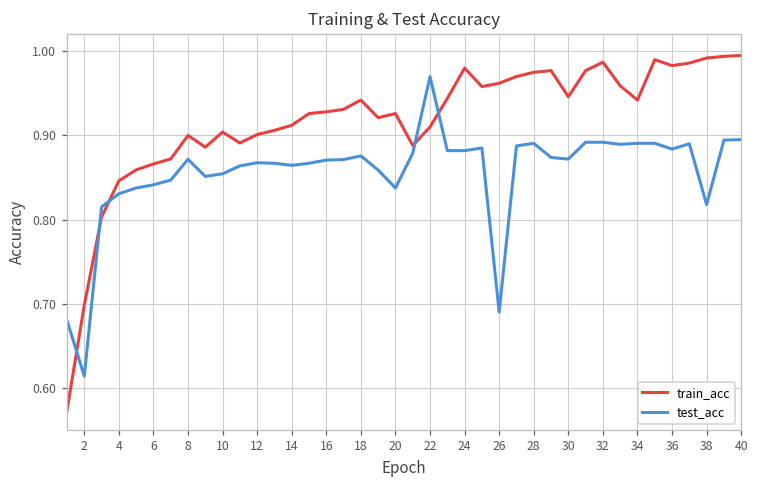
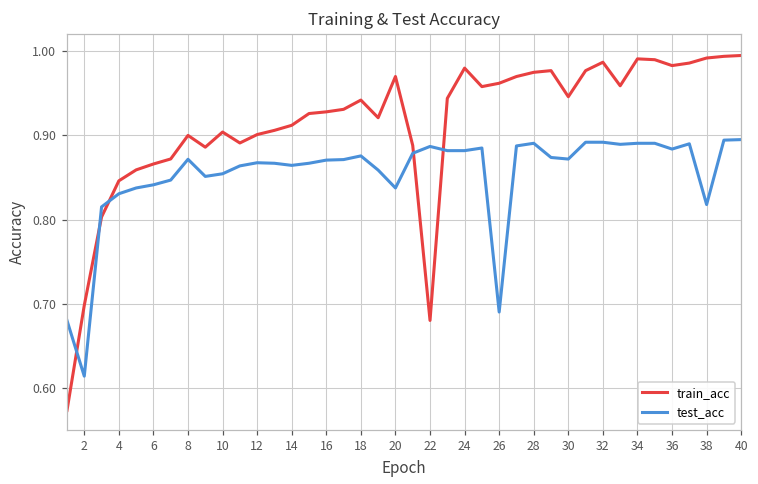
train_acc, 20: 0.93 -> 0.97
train_acc, 22: 0.91 -> 0.68
test_acc, 22: 0.97 -> 0.89
train_acc, 34: 0.94 -> 0.99
